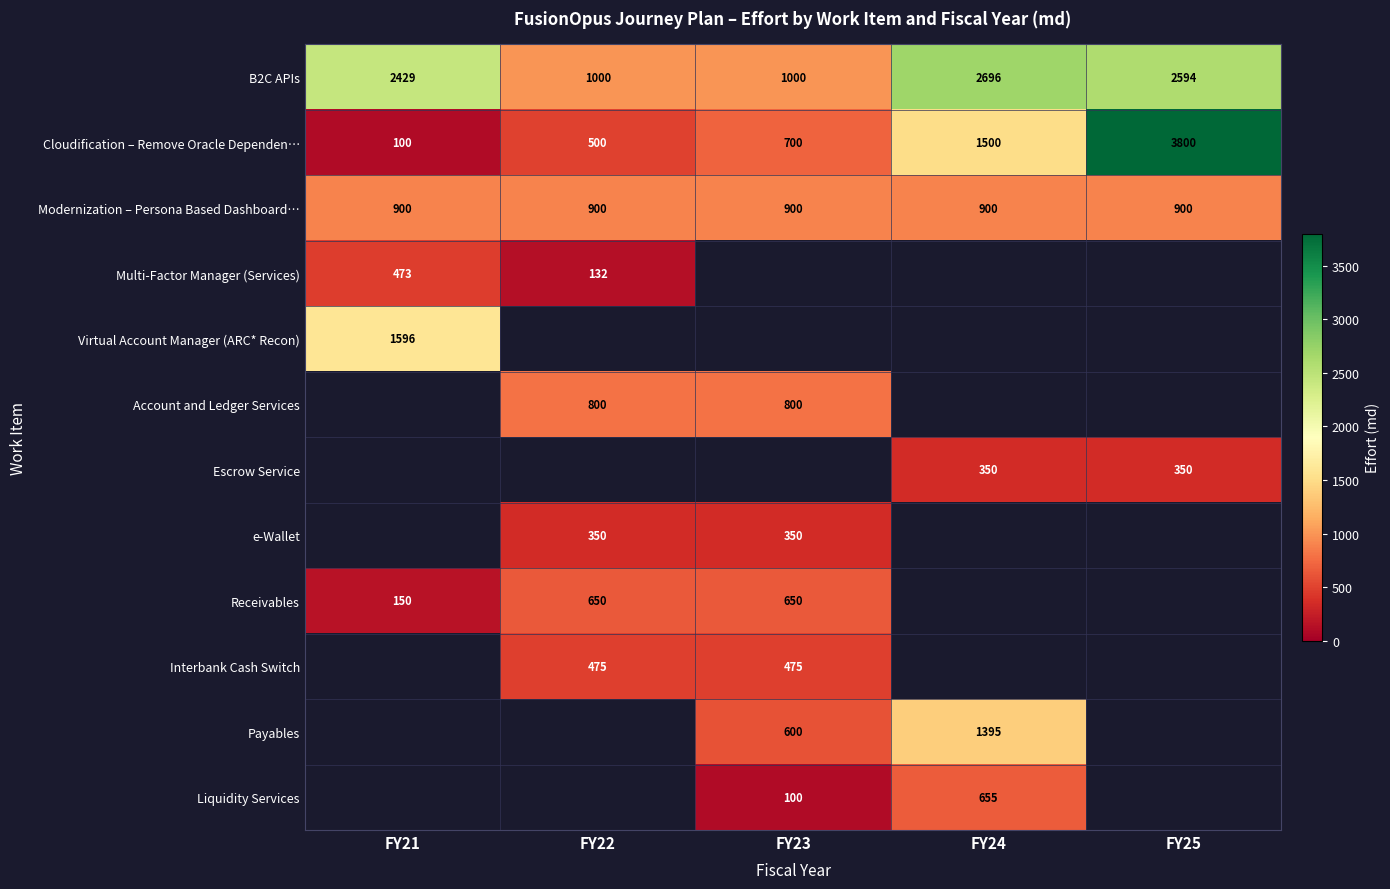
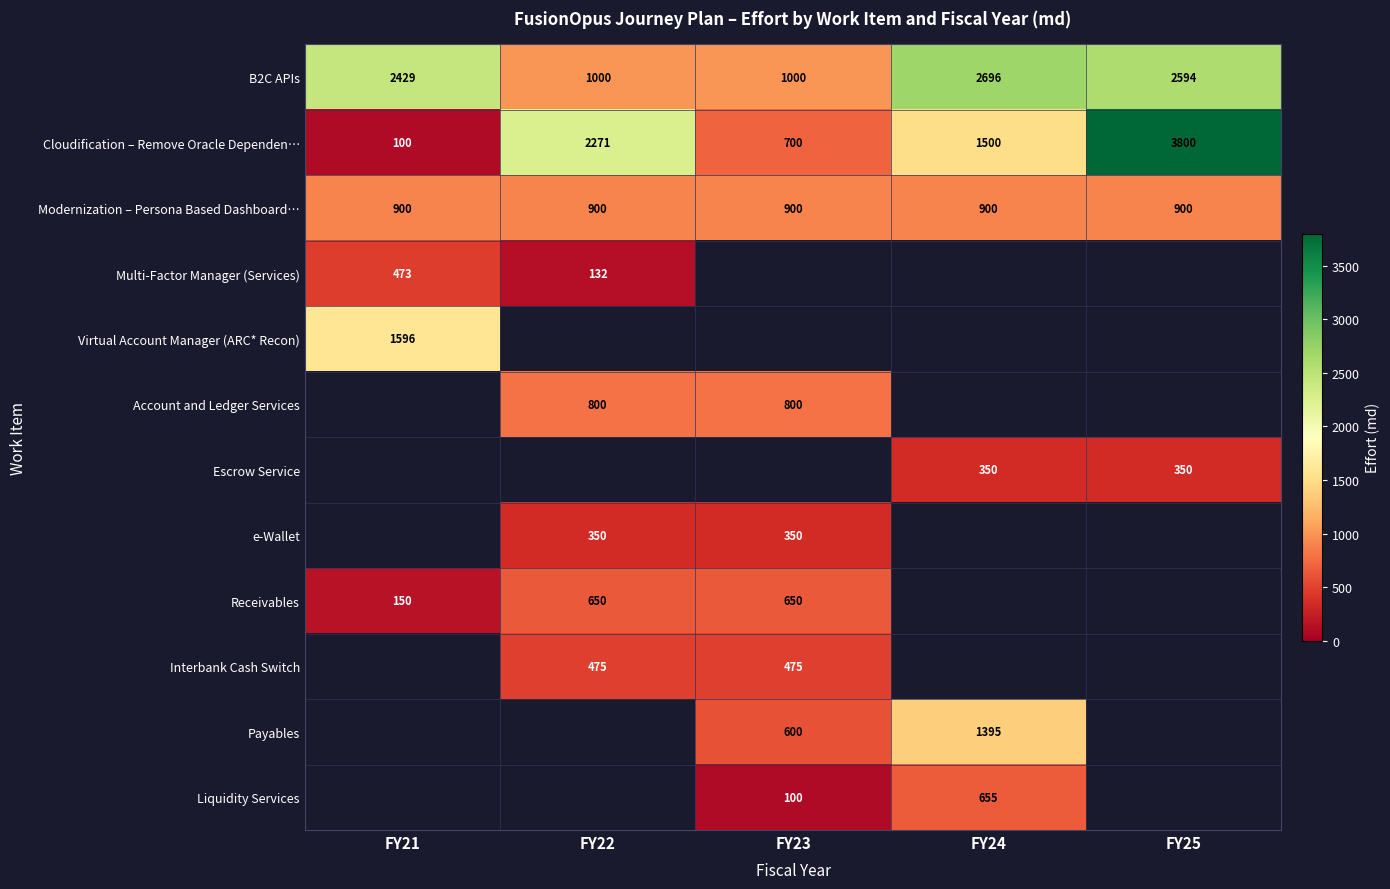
Cloudification – Remove Oracle Dependen…, FY22: 500 -> 2271
